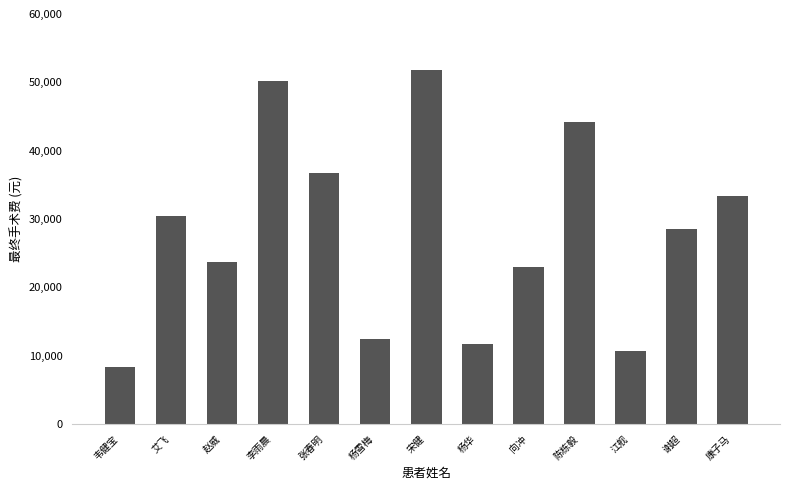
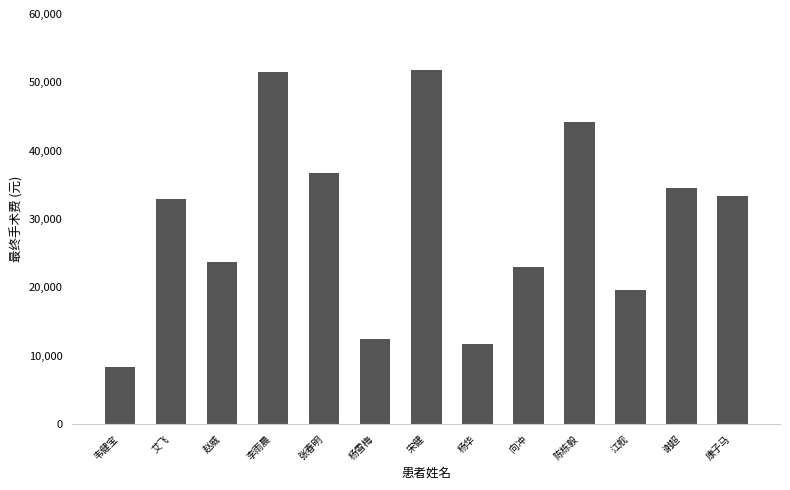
艾飞: 31,000 -> 33,000
李雨晨: 50,000 -> 52,000
江舰: 11,000 -> 20,000
谢超: 29,000 -> 35,000
